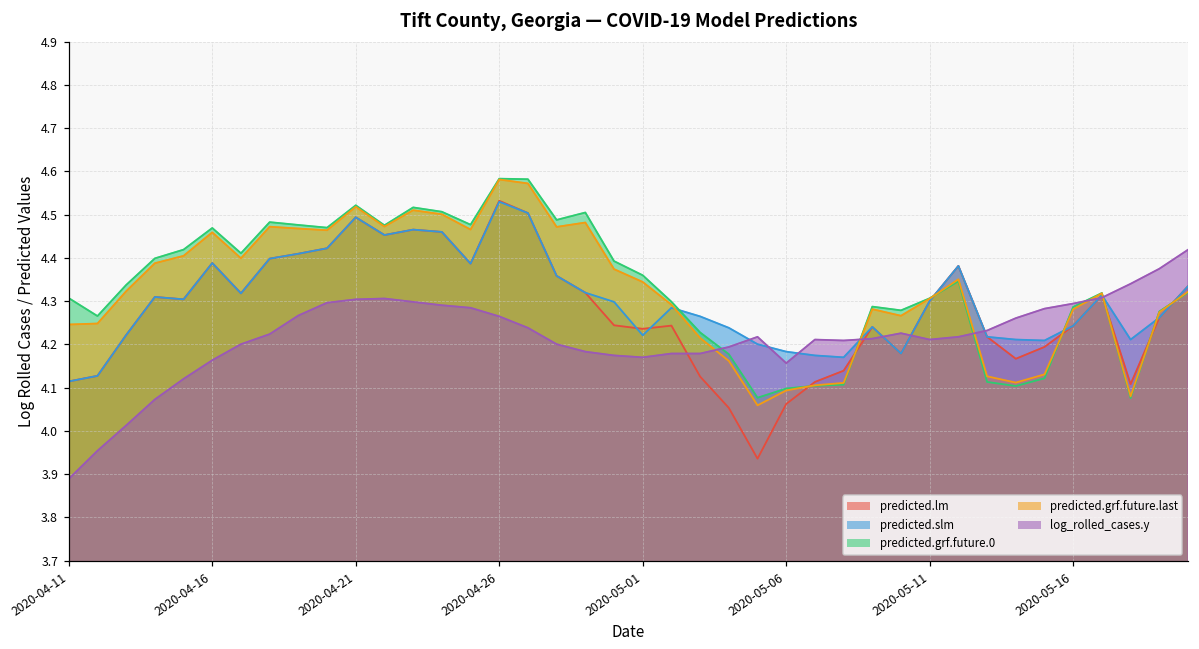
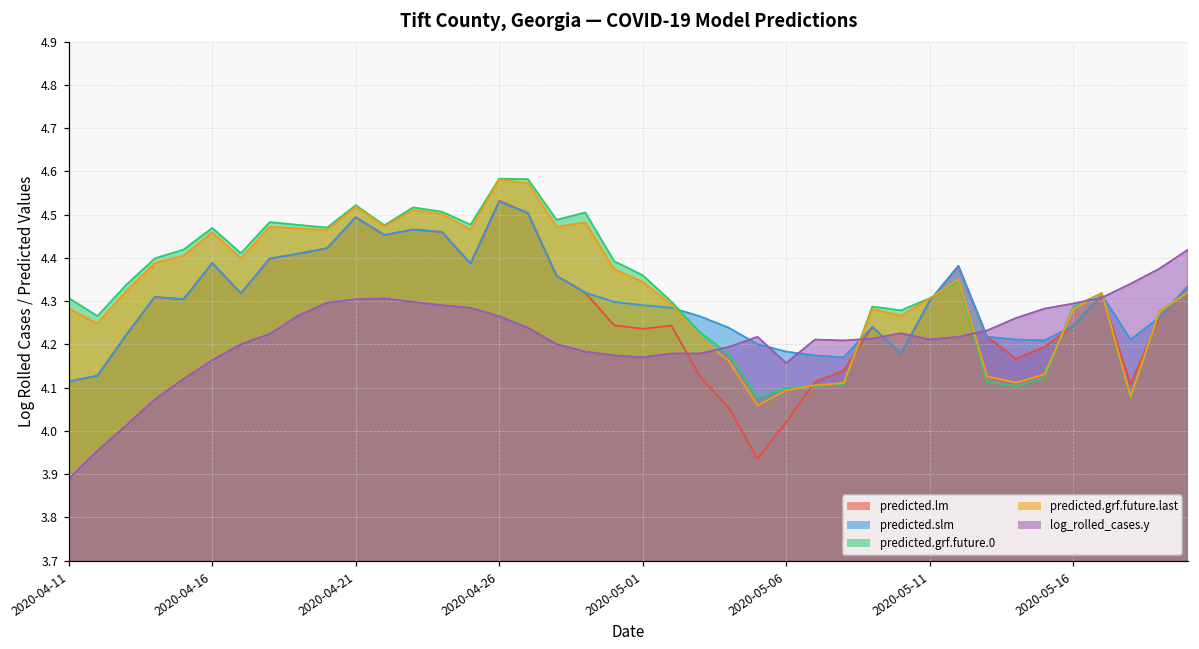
predicted.grf.future.last, 2020-04-11: 4.25 -> 4.28
predicted.slm, 2020-05-01: 4.22 -> 4.29
predicted.lm, 2020-05-06: 4.06 -> 4.02
